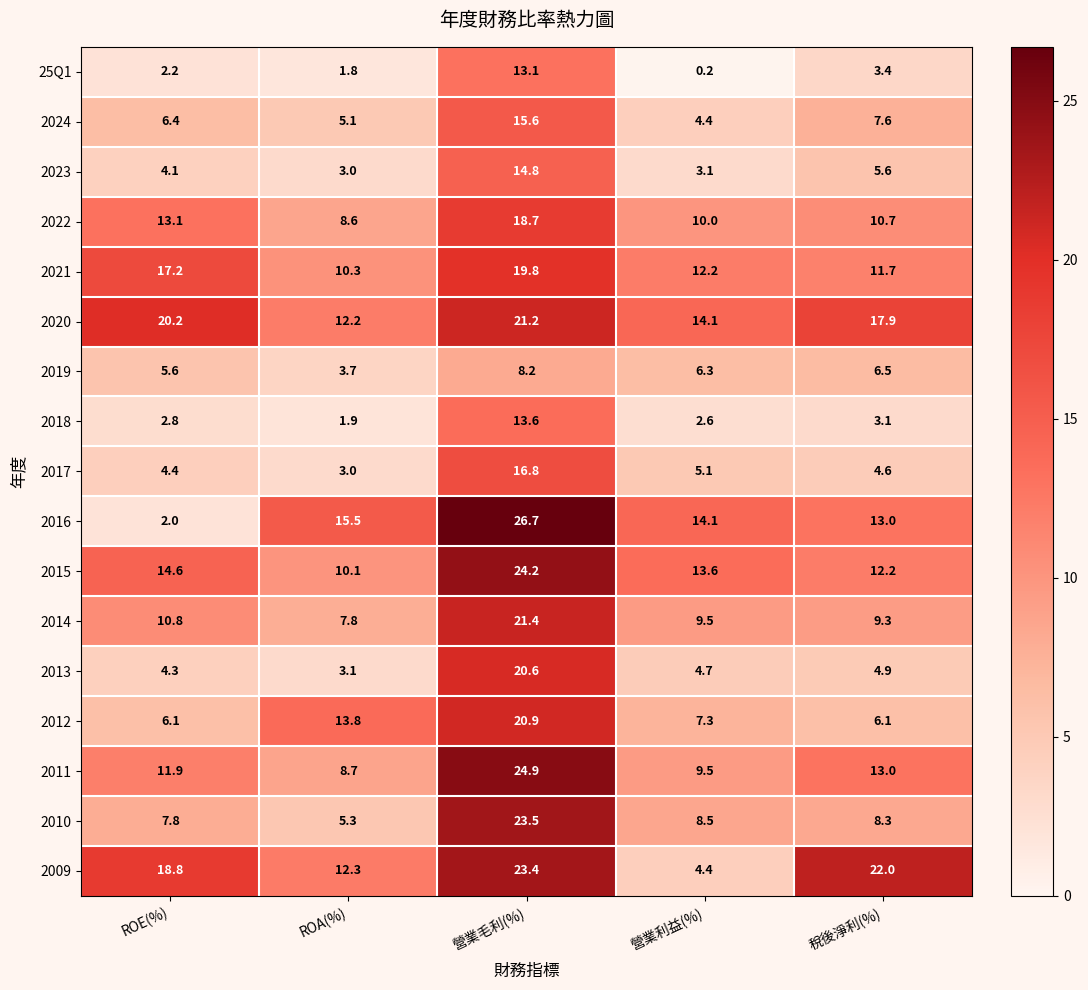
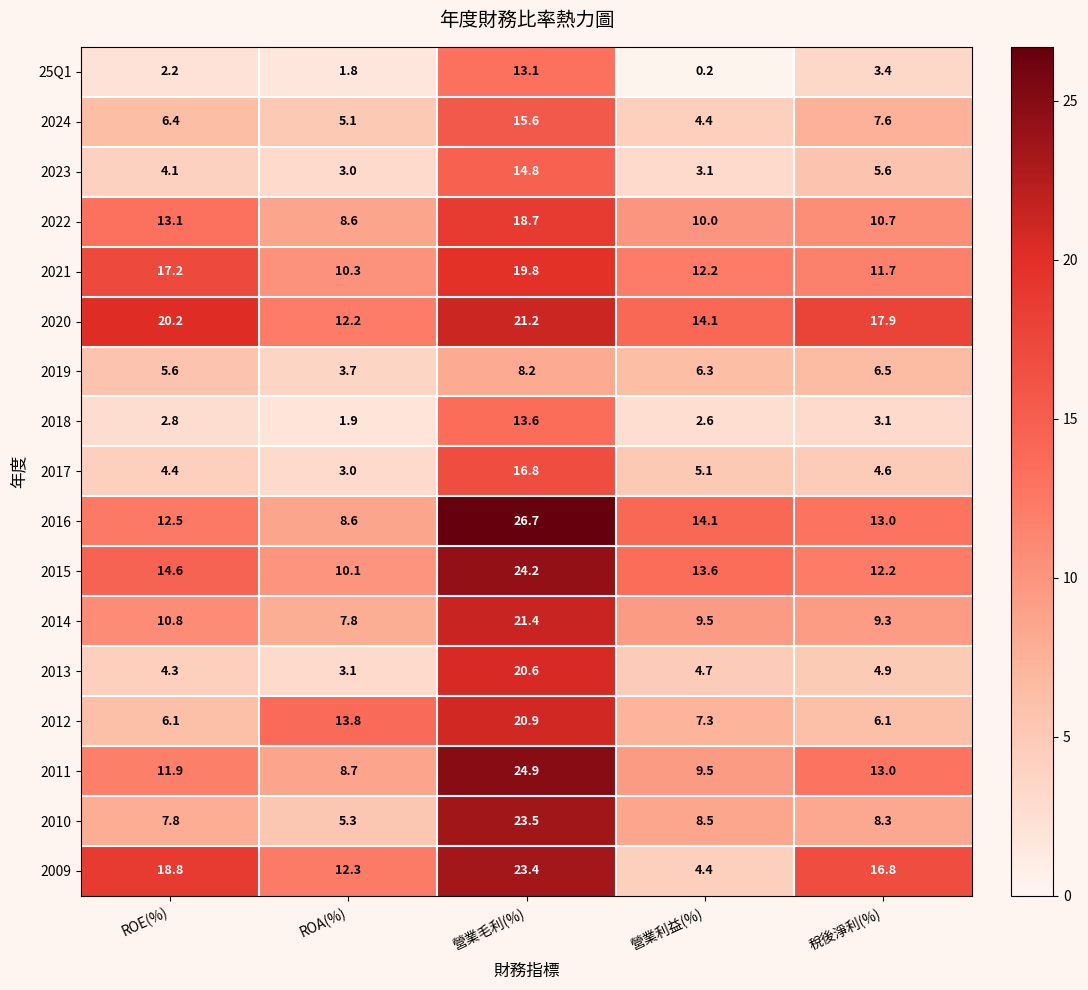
2016, ROE(%): 2.0 -> 12.5
2016, ROA(%): 15.5 -> 8.6
2009, 稅後淨利(%): 22.0 -> 16.8
